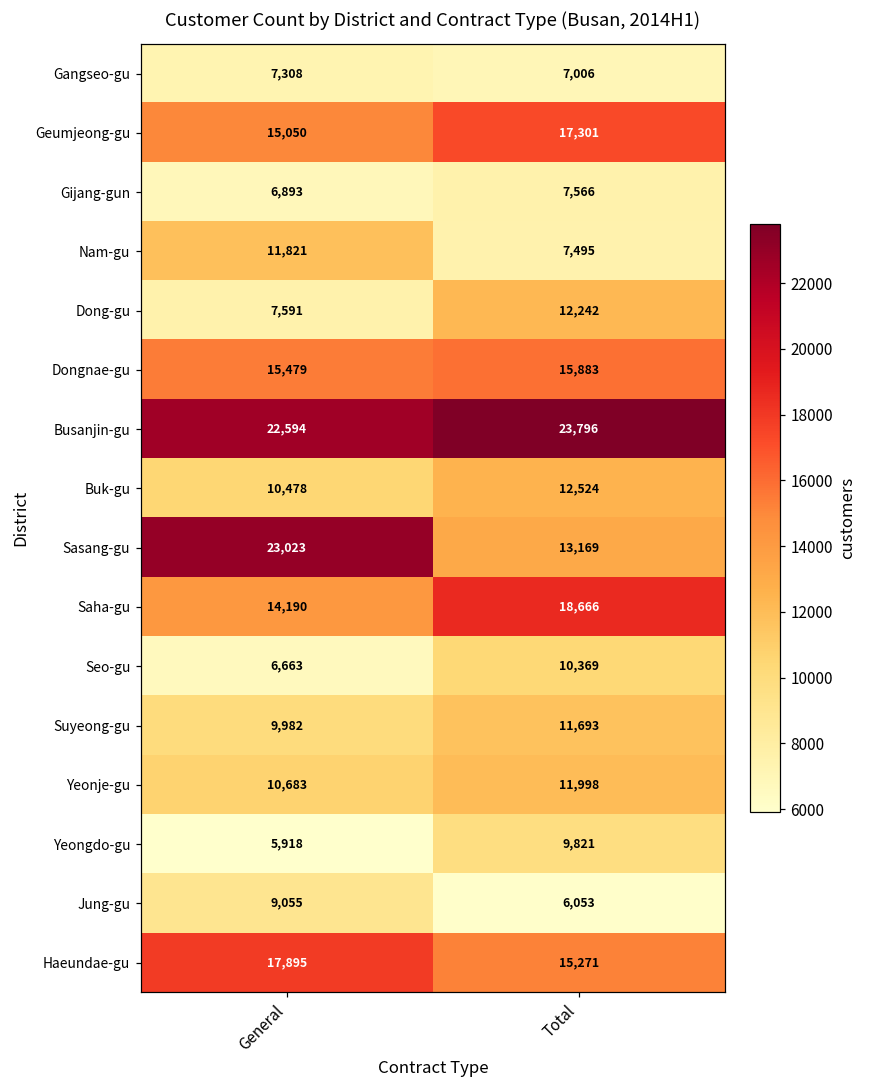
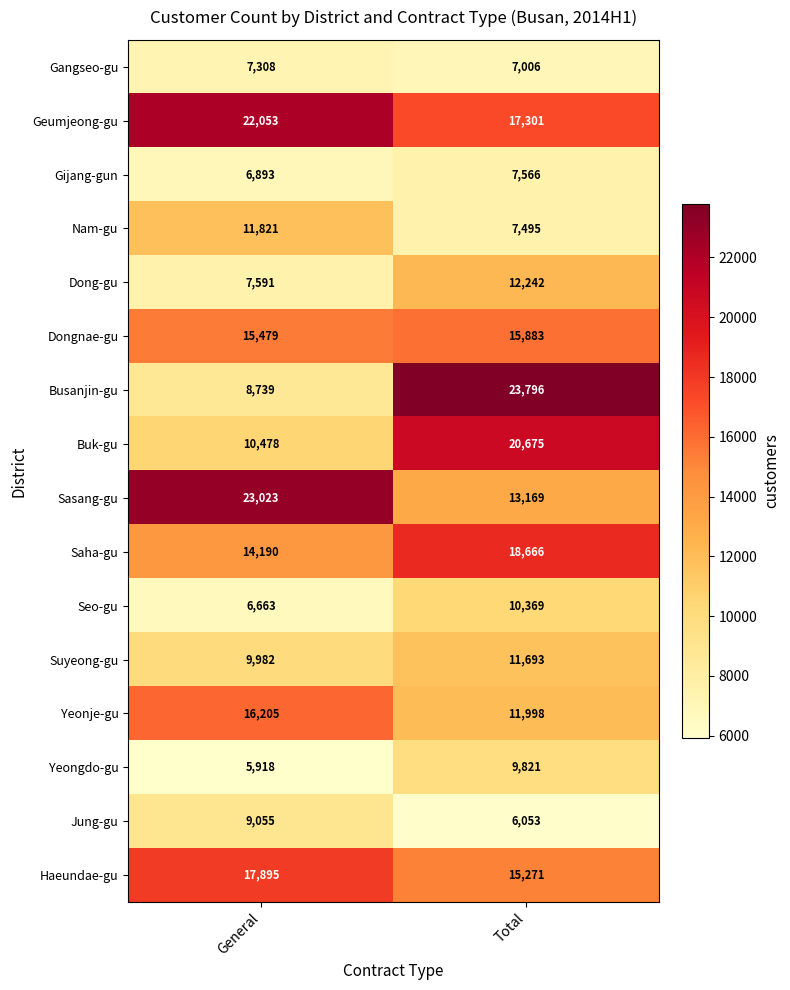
Geumjeong-gu, General: 15,050 -> 22,053
Busanjin-gu, General: 22,594 -> 8,739
Buk-gu, Total: 12,524 -> 20,675
Yeonje-gu, General: 10,683 -> 16,205
